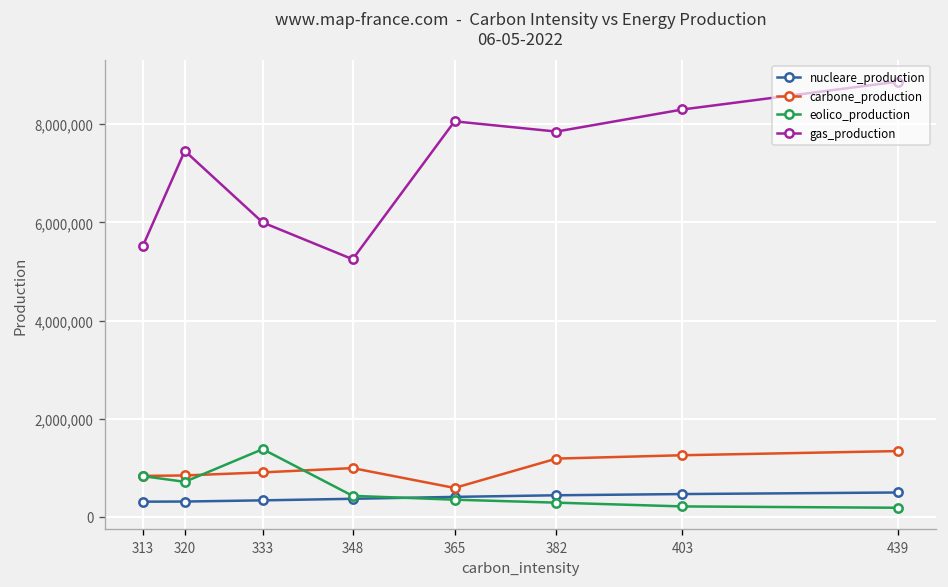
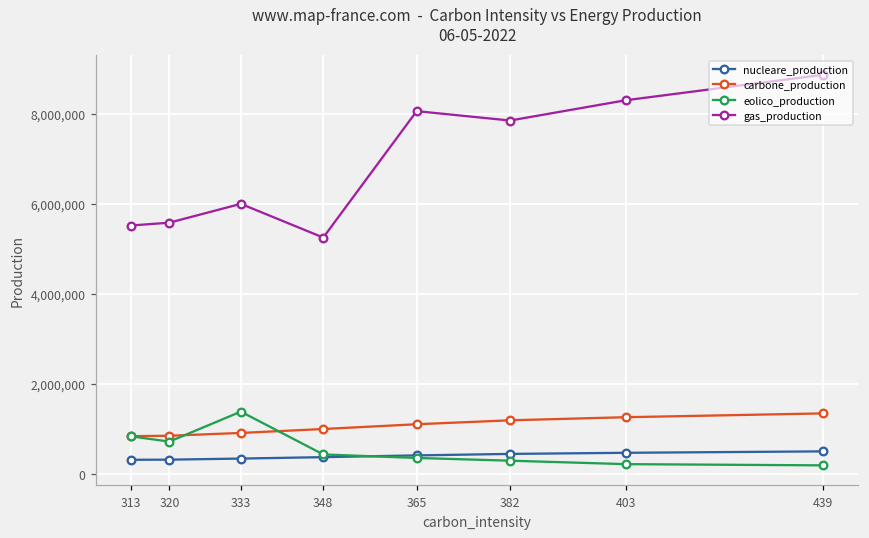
gas_production, 320: 7,500,000 -> 5,600,000
carbone_production, 365: 600,000 -> 1,100,000
